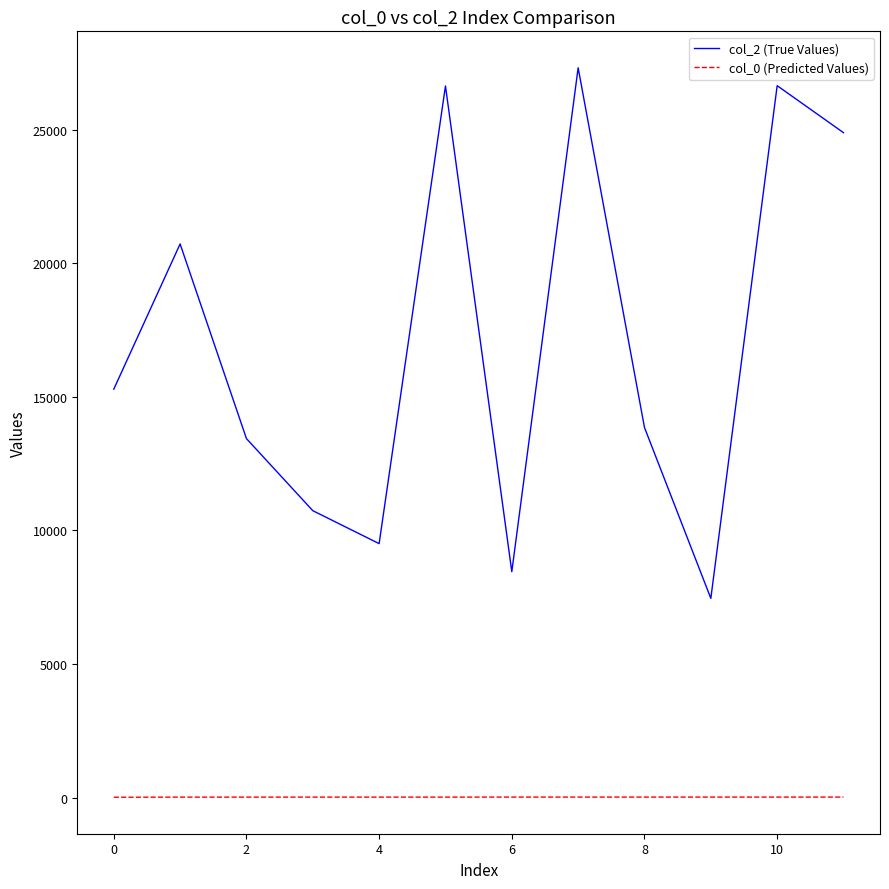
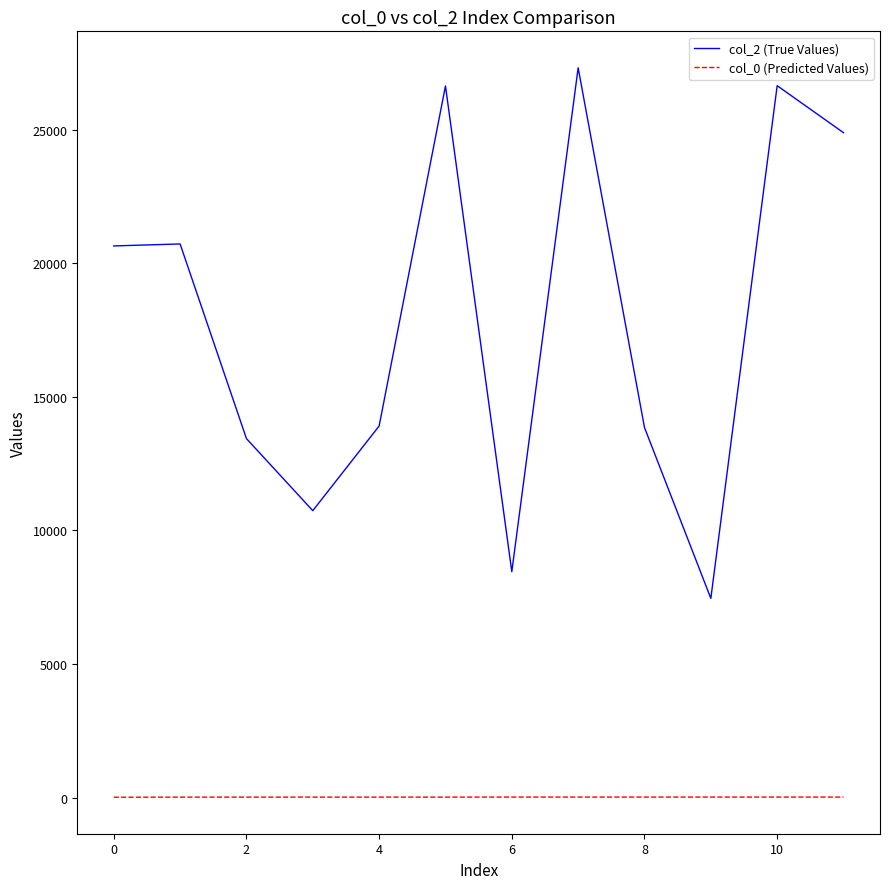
col_2 (True Values), 0: 15300 -> 20600
col_2 (True Values), 4: 9500 -> 13900
